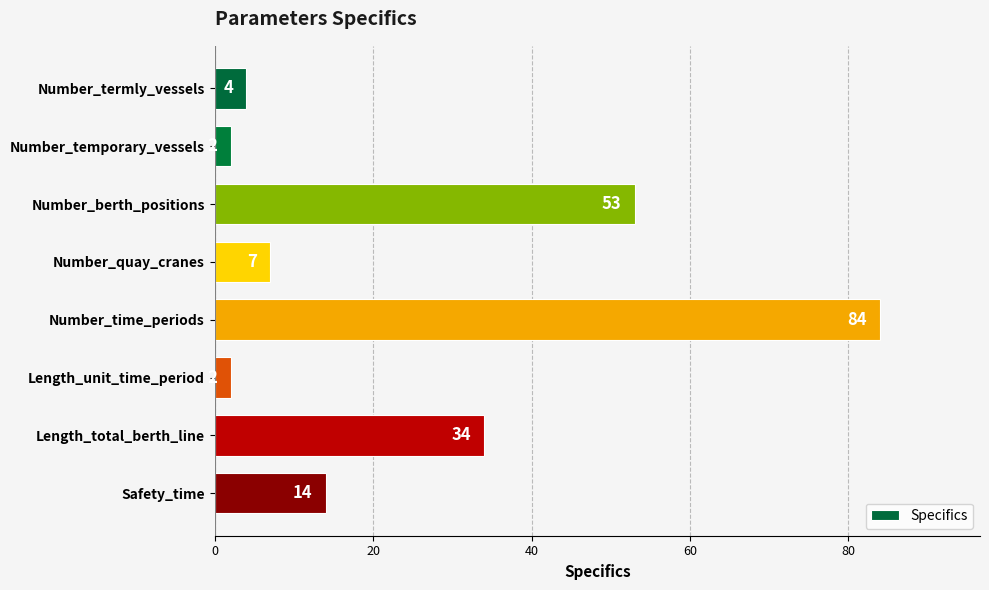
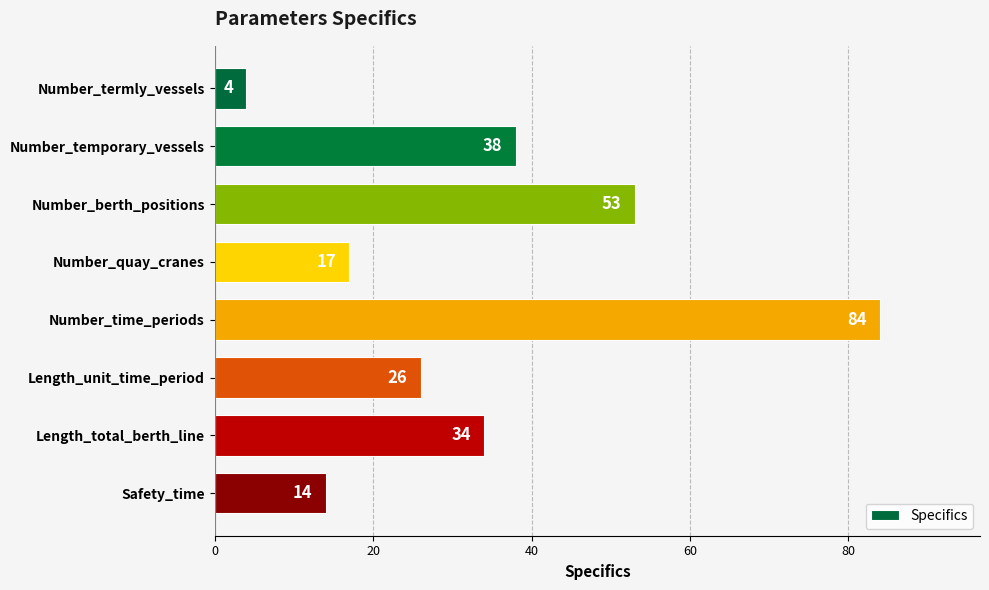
Number_temporary_vessels: 2 -> 38
Number_quay_cranes: 7 -> 17
Length_unit_time_period: 2 -> 26
